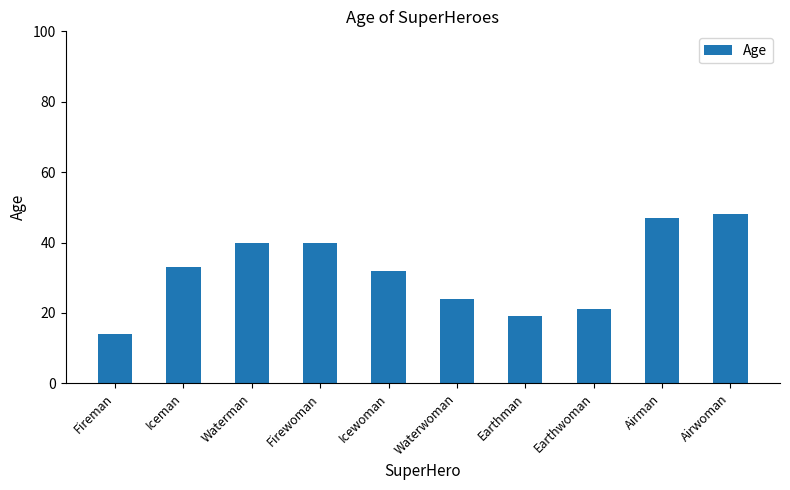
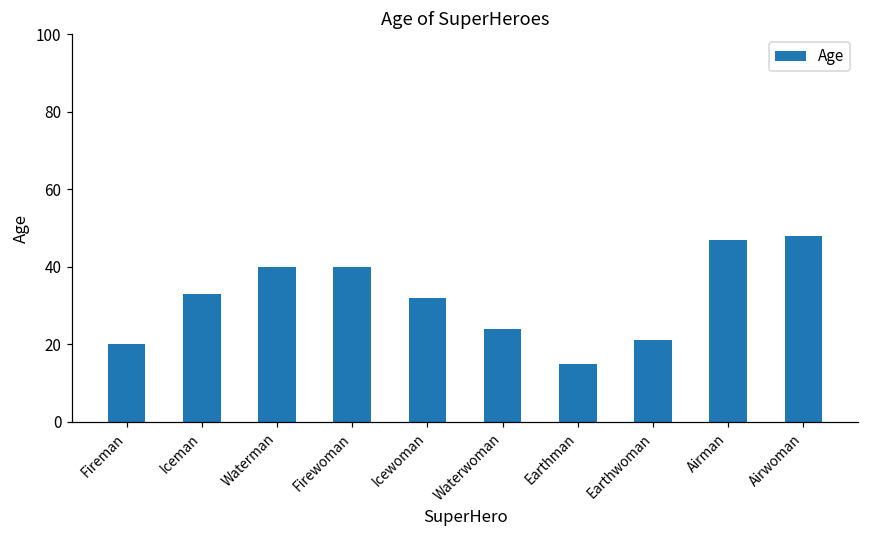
Fireman: 14 -> 20
Earthman: 19 -> 15
